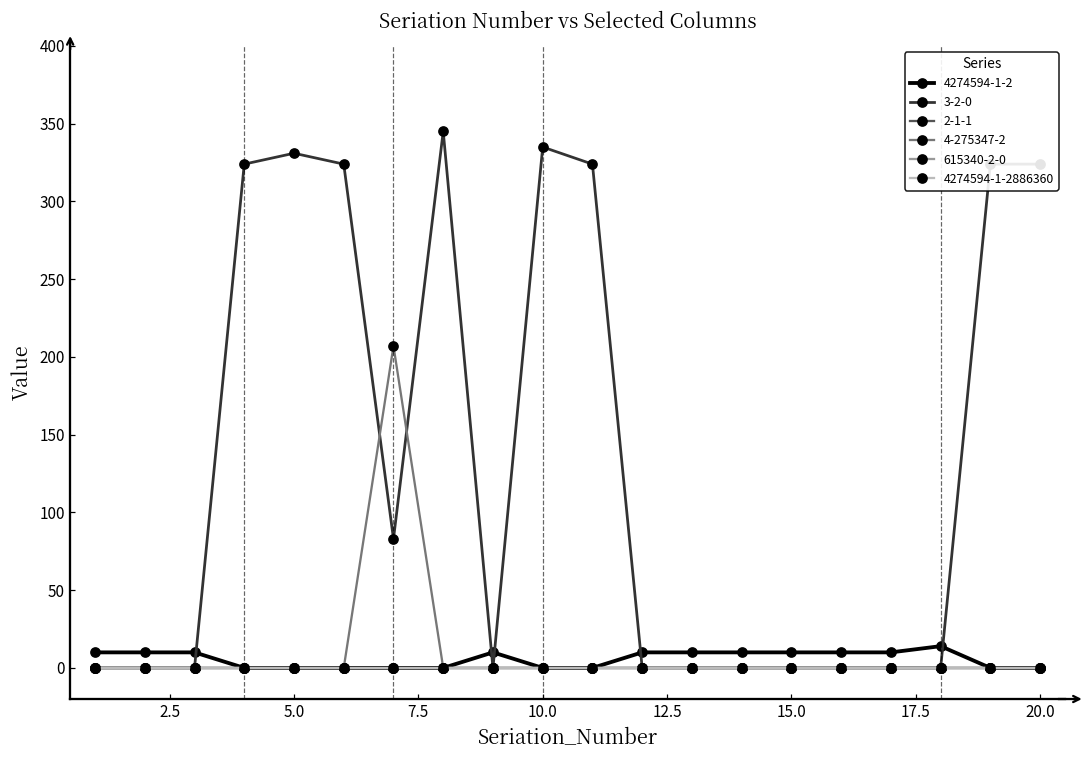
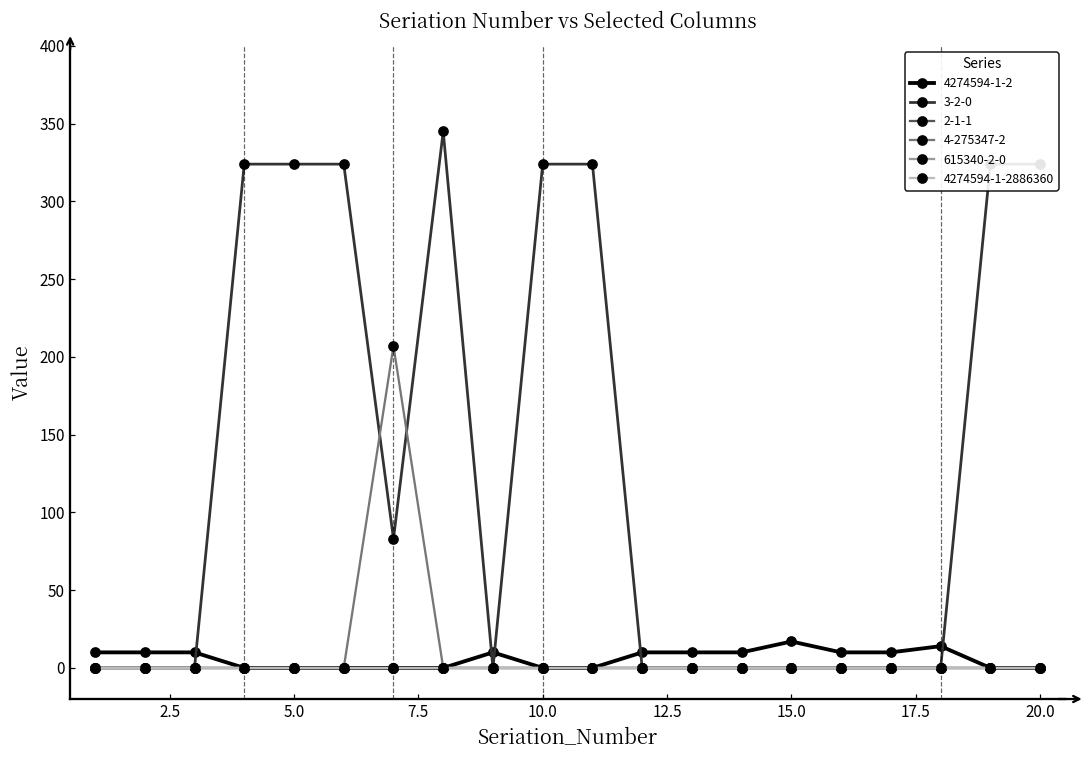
3-2-0, 5.0: 331 -> 324
3-2-0, 10.0: 335 -> 324
4274594-1-2, 15.0: 10 -> 17
